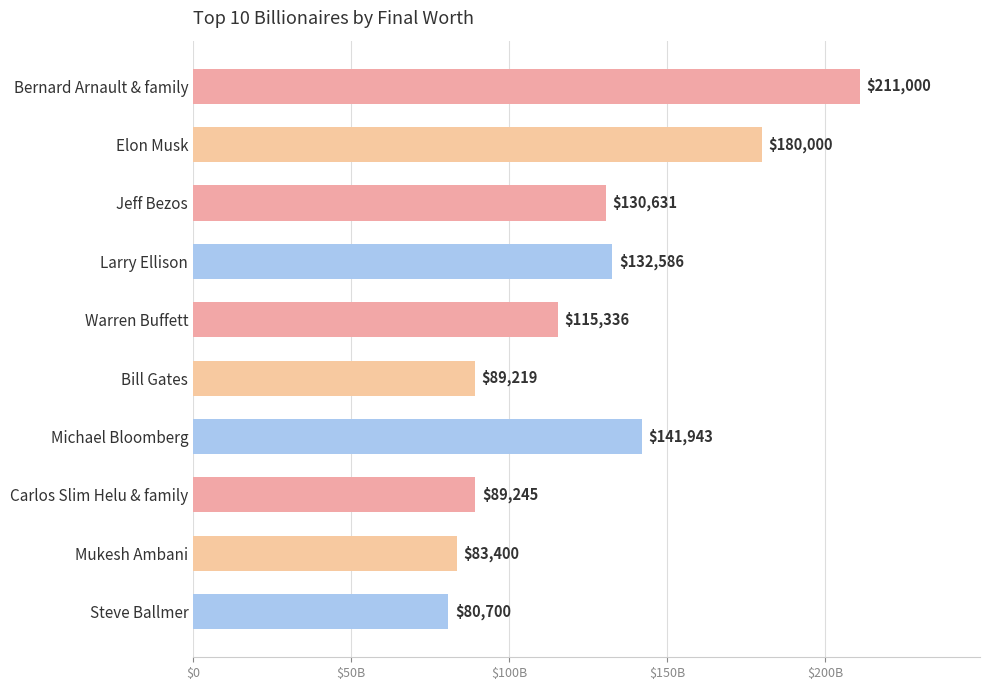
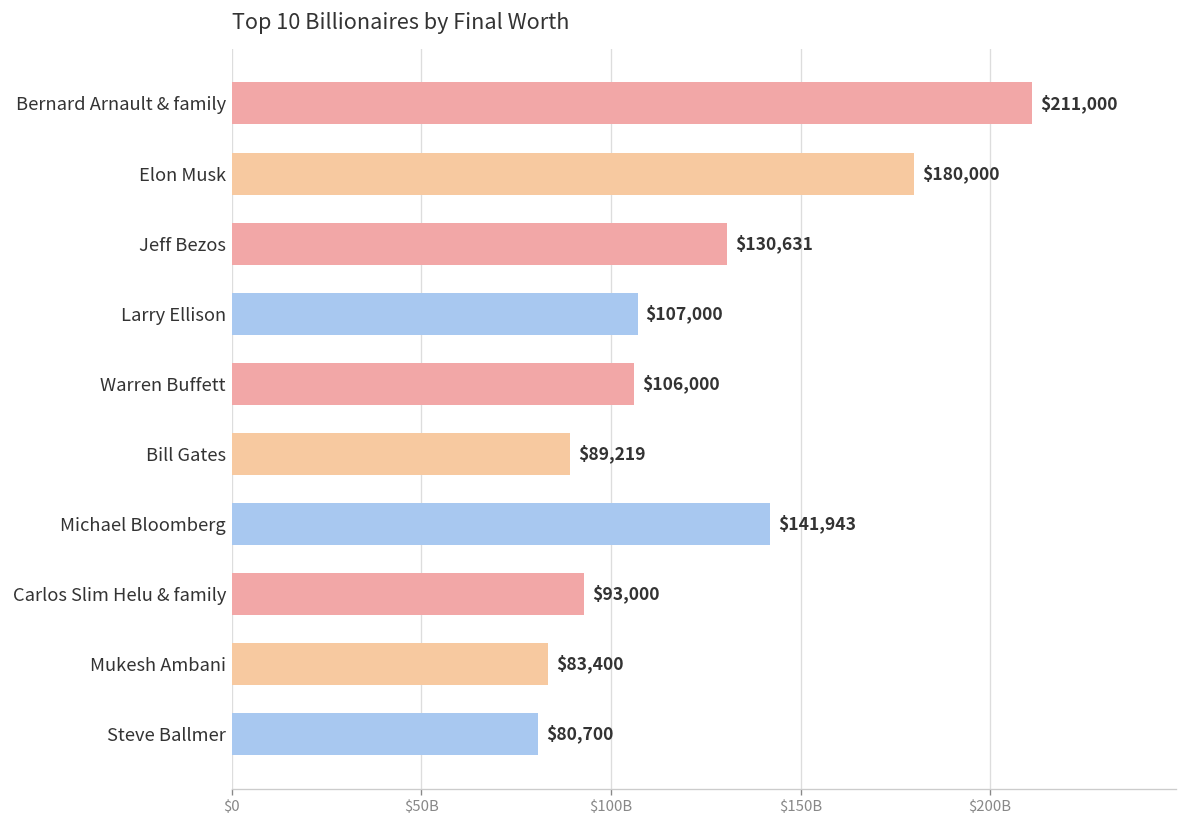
Larry Ellison: $132,586 -> $107,000
Warren Buffett: $115,336 -> $106,000
Carlos Slim Helu & family: $89,245 -> $93,000
